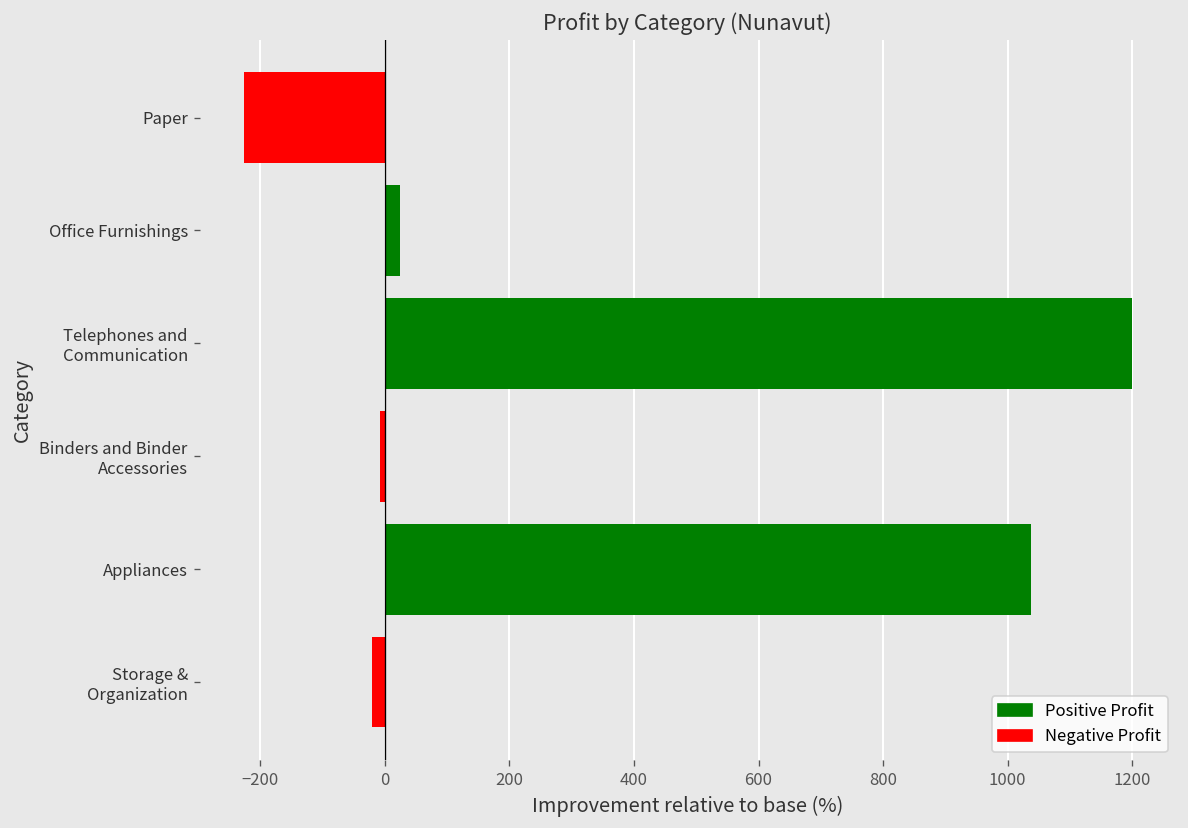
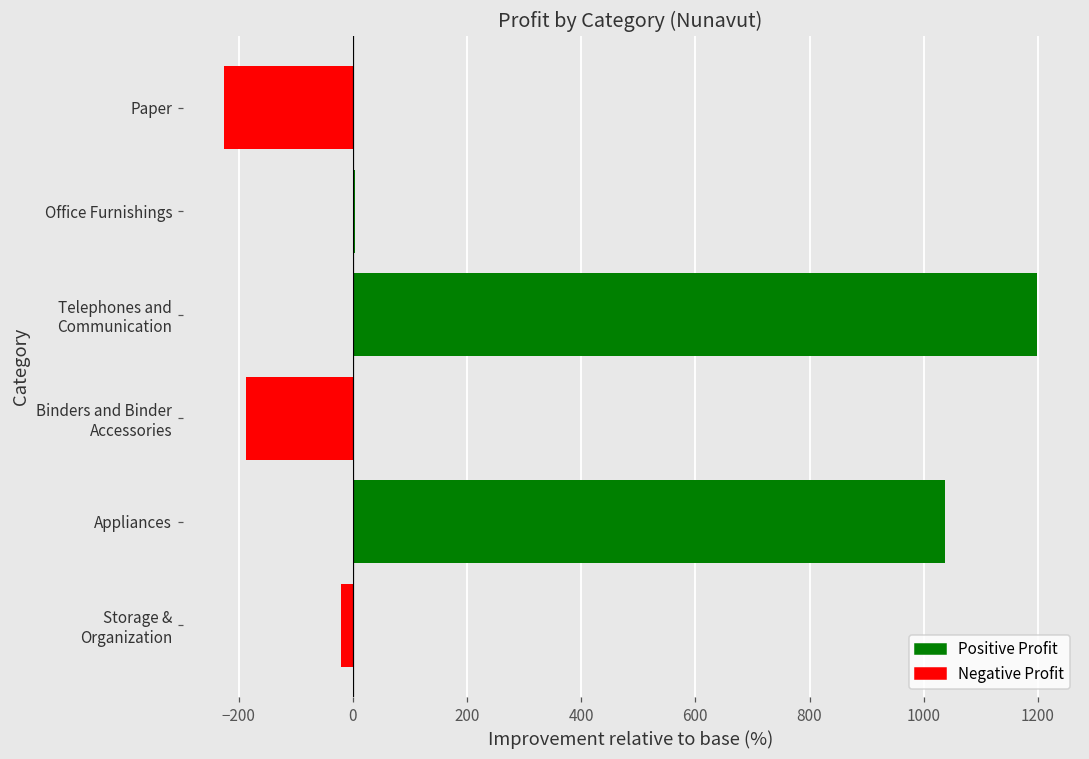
Office Furnishings: 20 -> 0
Binders and Binder Accessories: -10 -> -190
